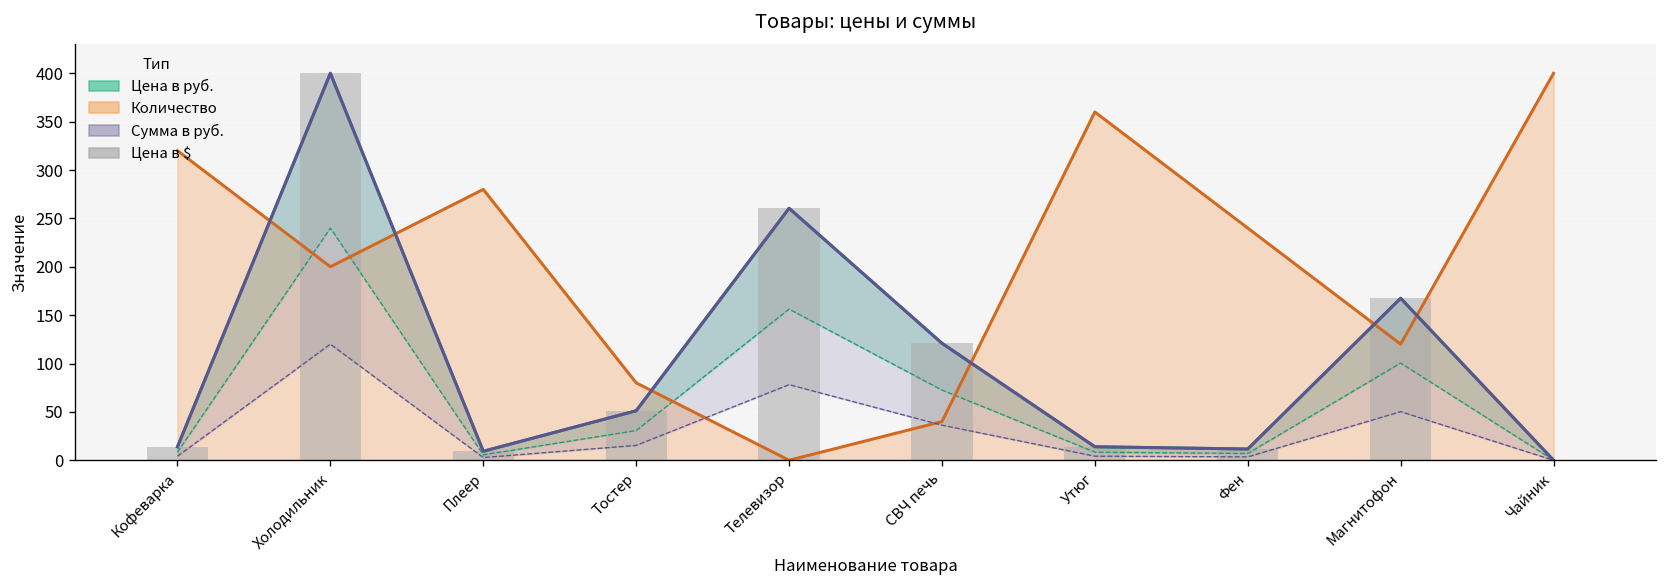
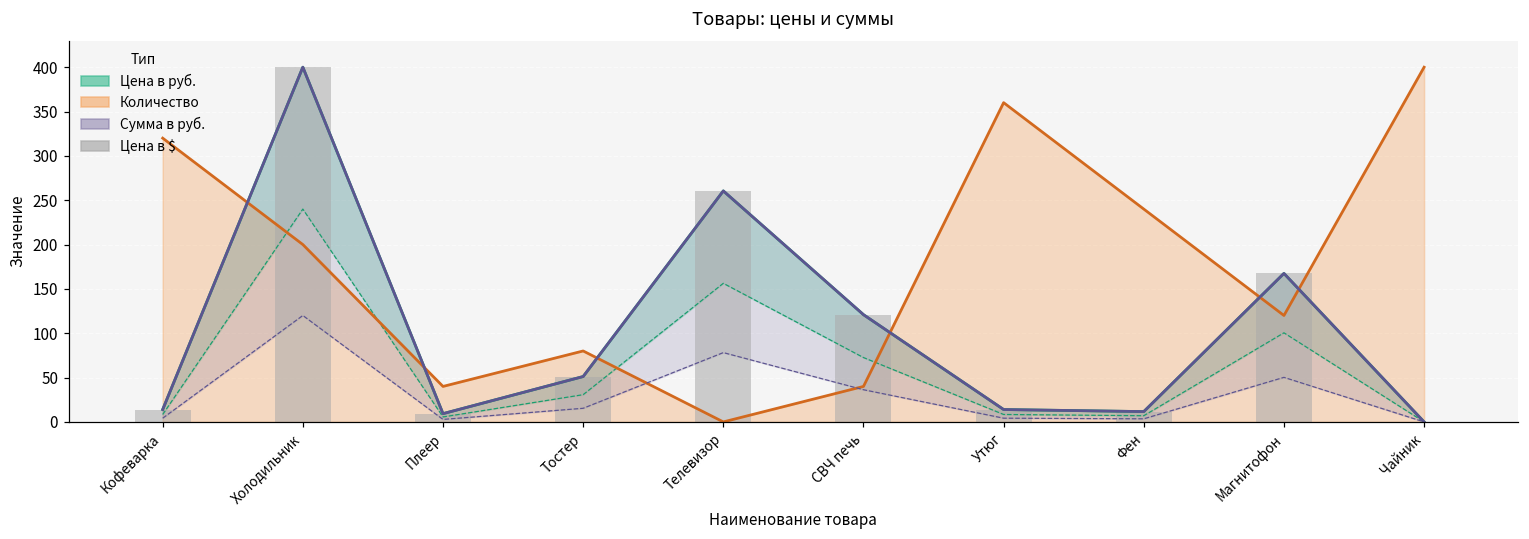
Количество, Плеер: 280 -> 40
